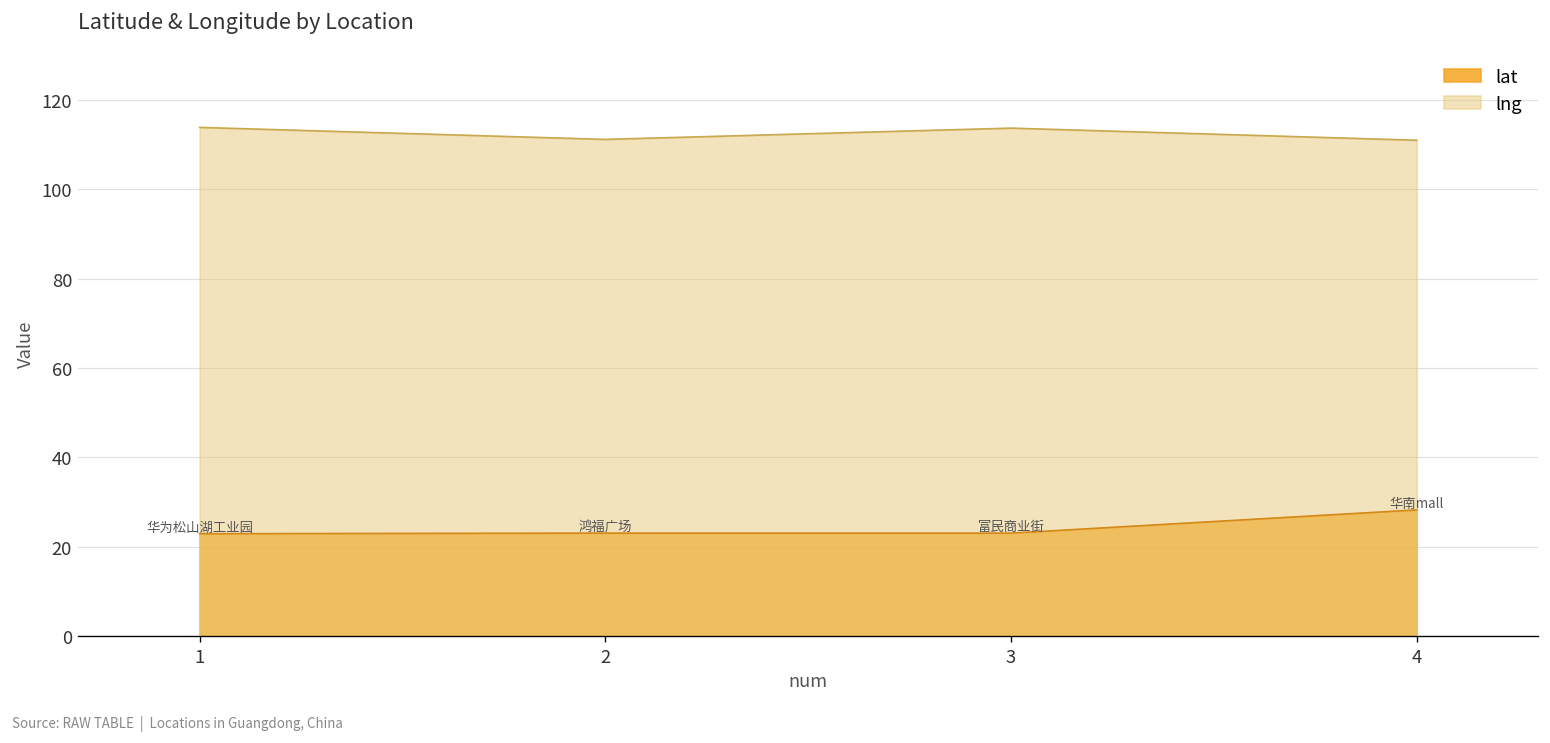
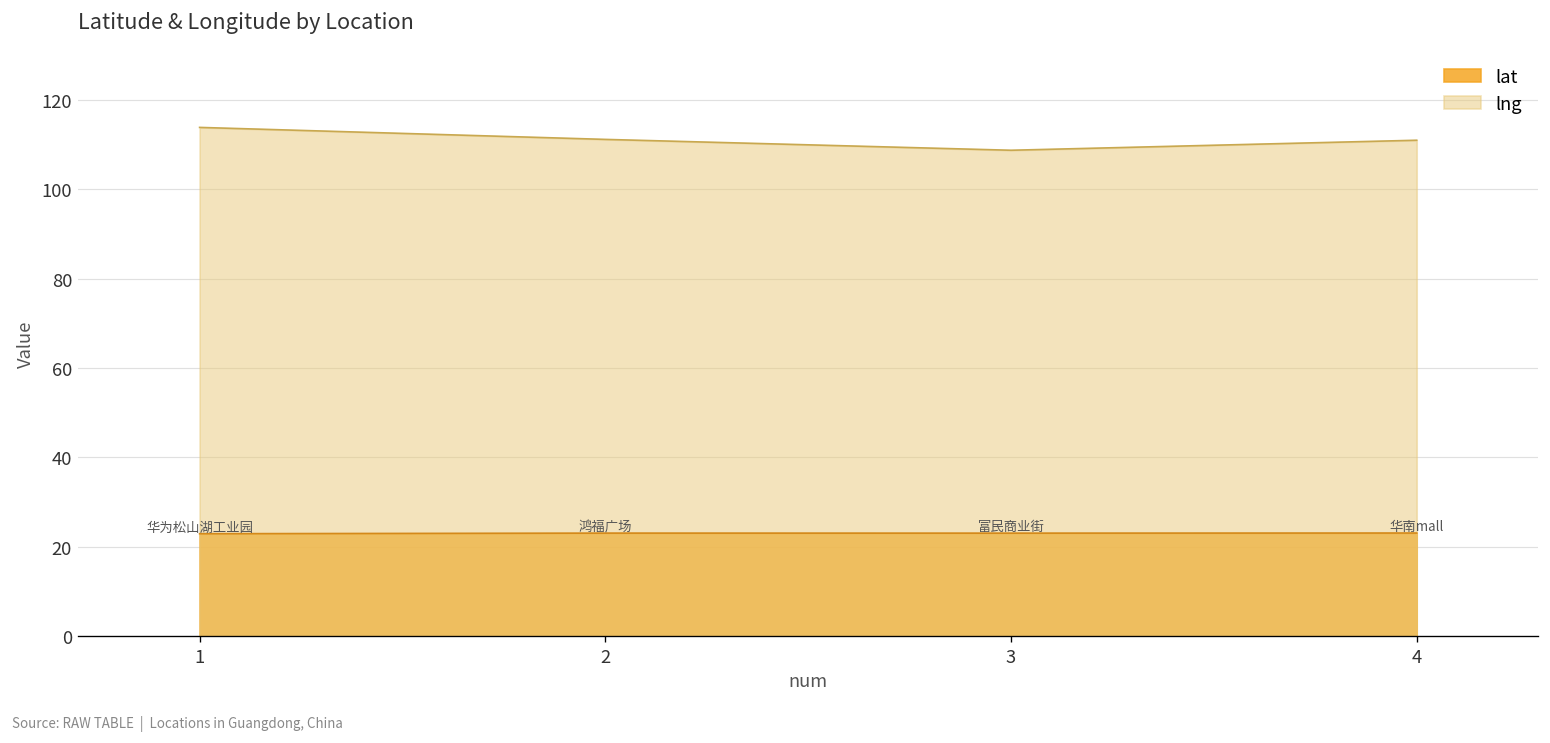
lng, 3: 114 -> 109
lat, 4: 28 -> 23
